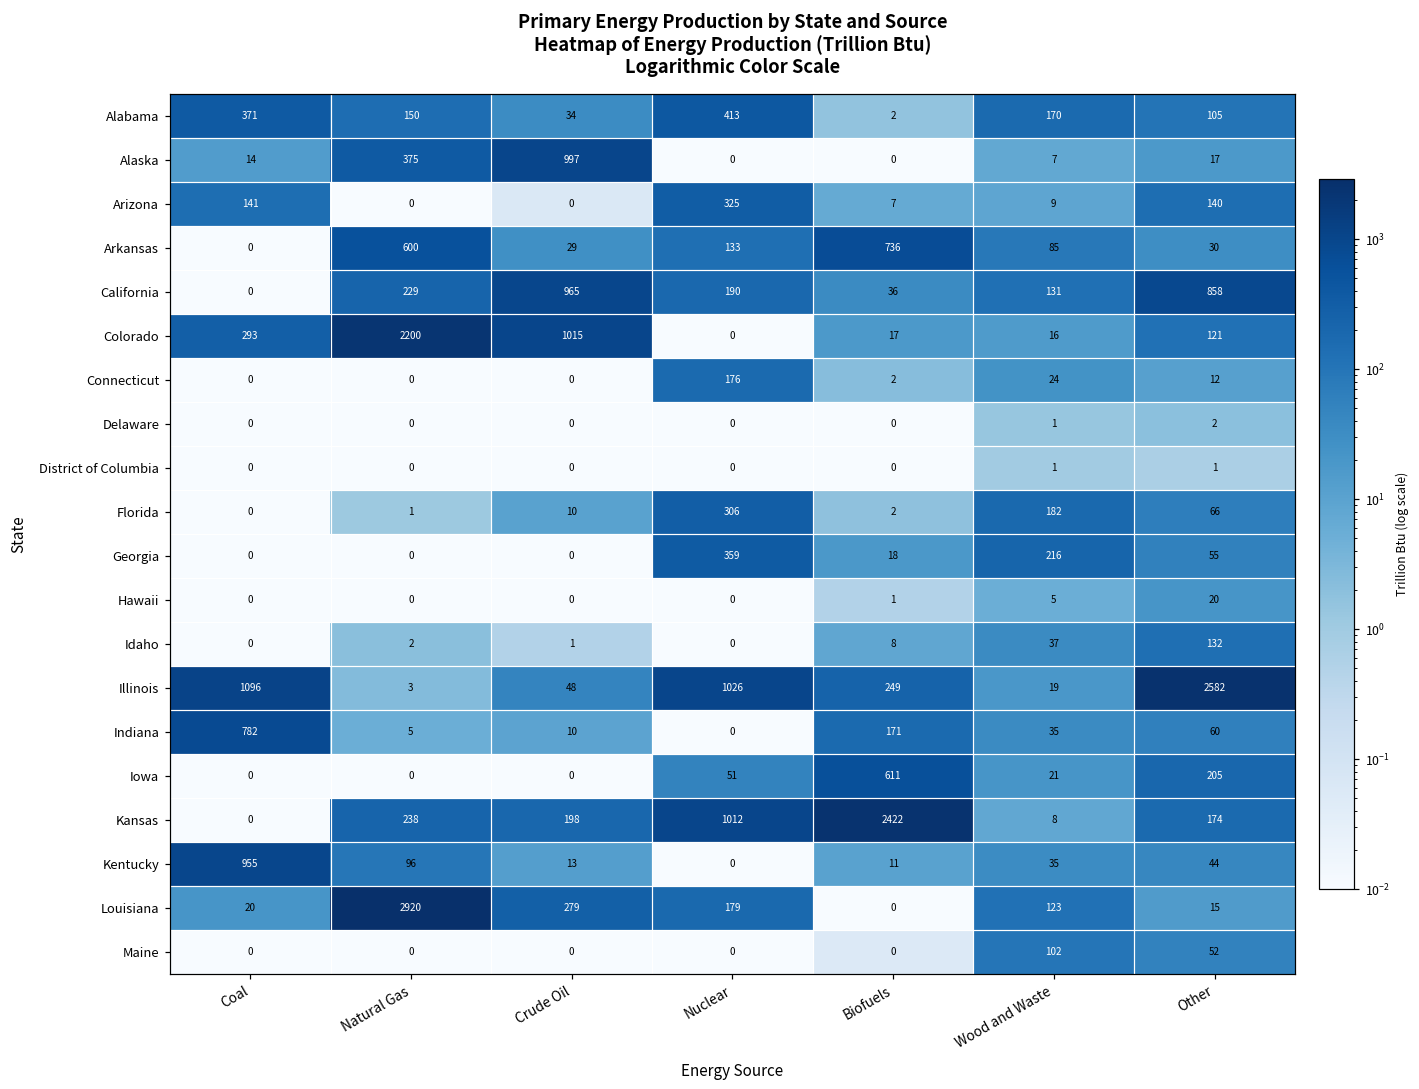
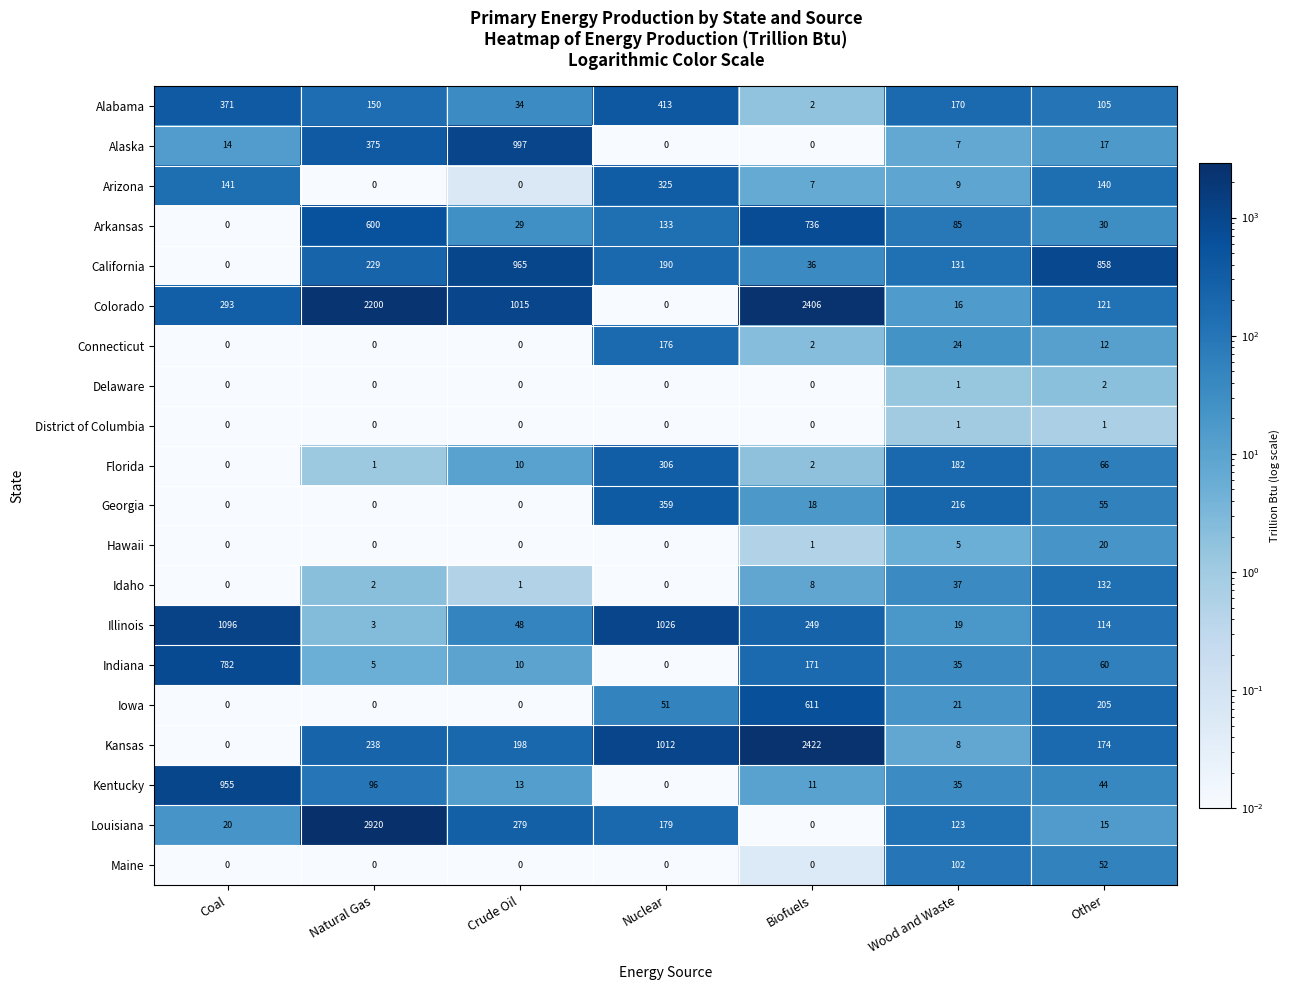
Colorado, Biofuels: 17 -> 2406
Illinois, Other: 2582 -> 114
